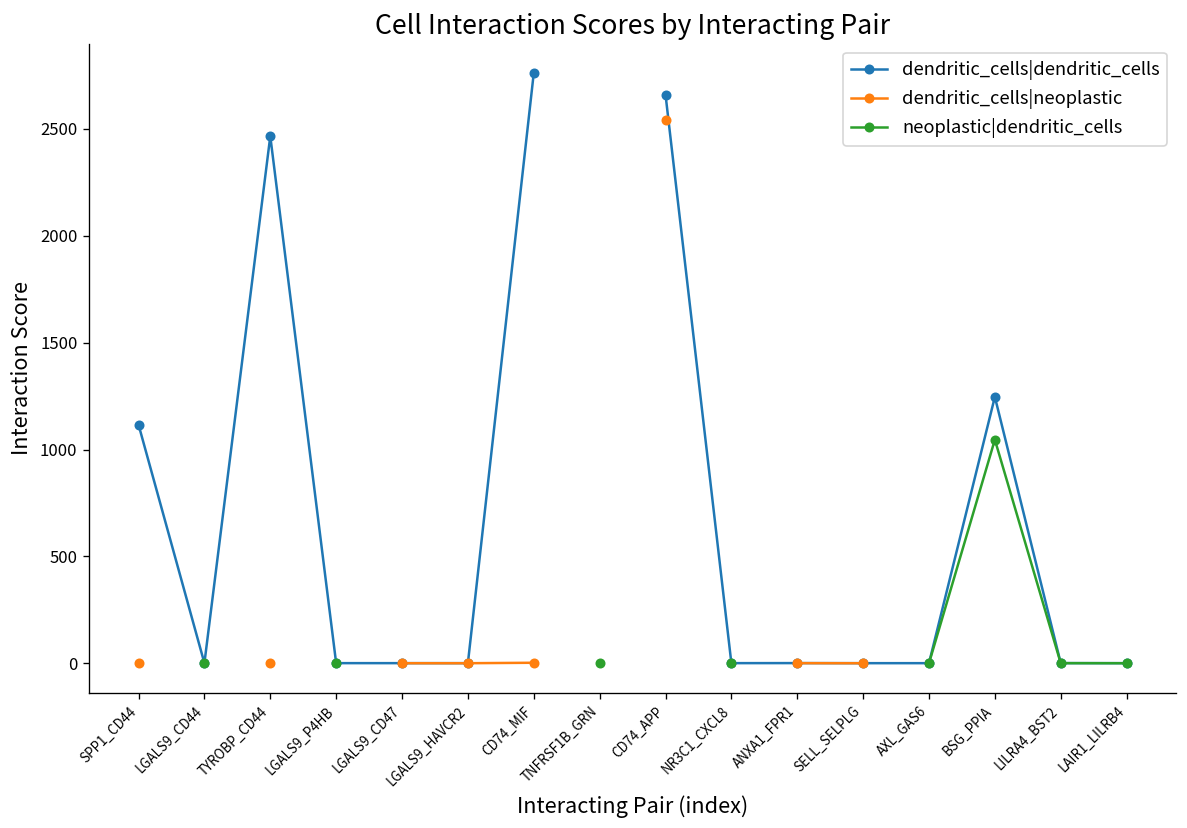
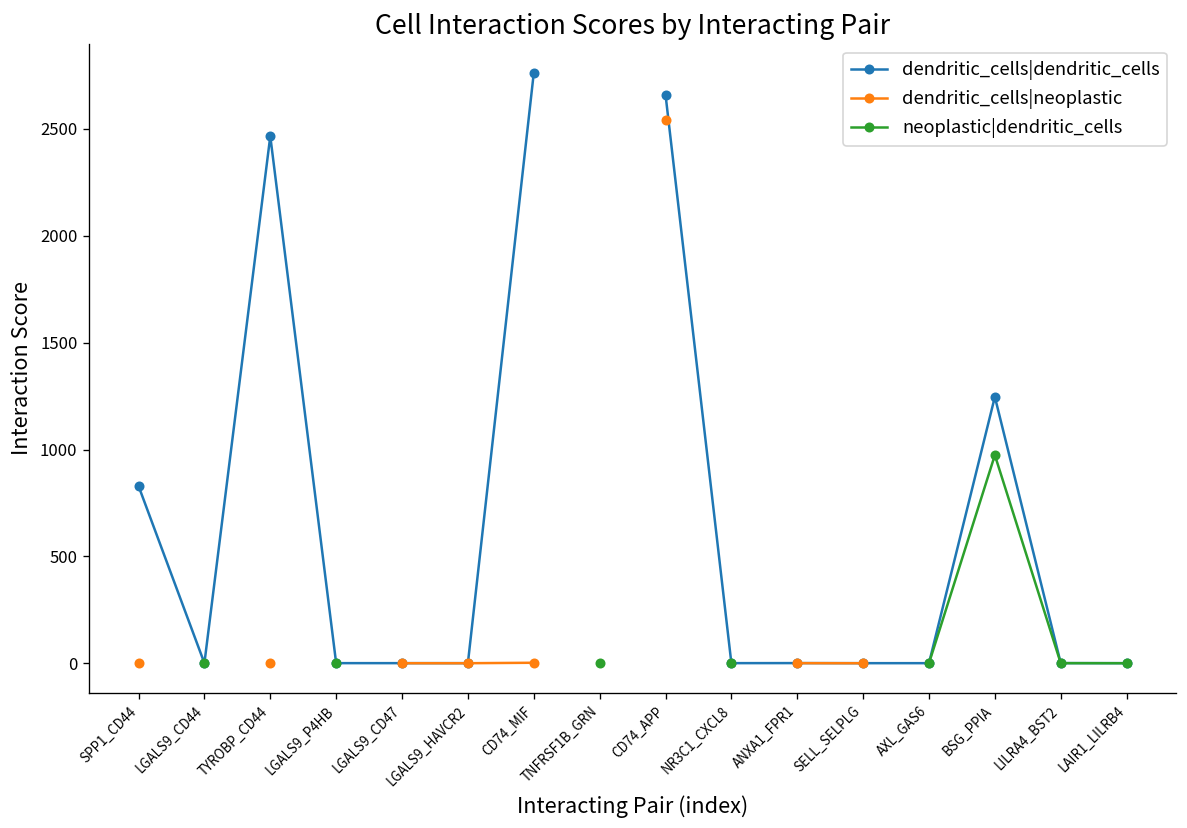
dendritic_cells|dendritic_cells, SPP1_CD44: 1120 -> 830
neoplastic|dendritic_cells, BSG_PPIA: 1050 -> 970
